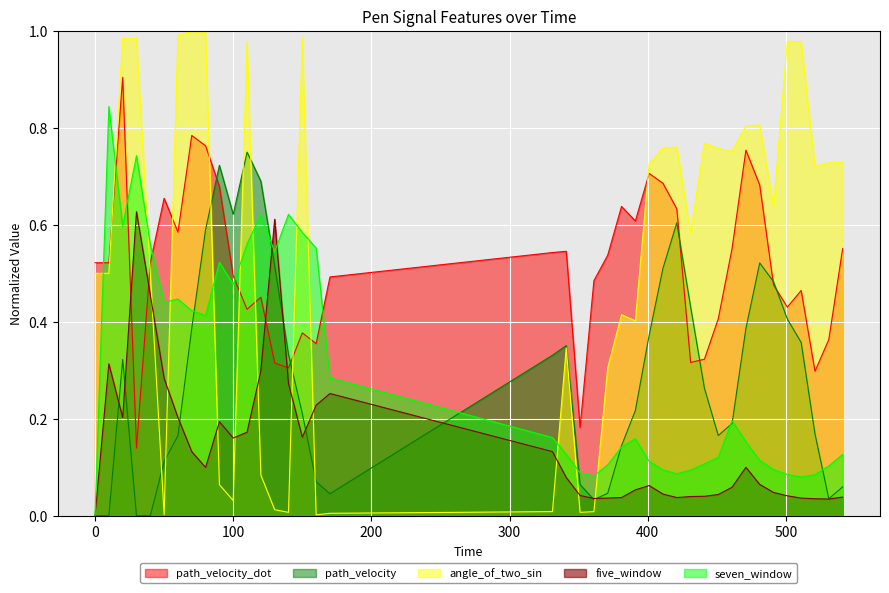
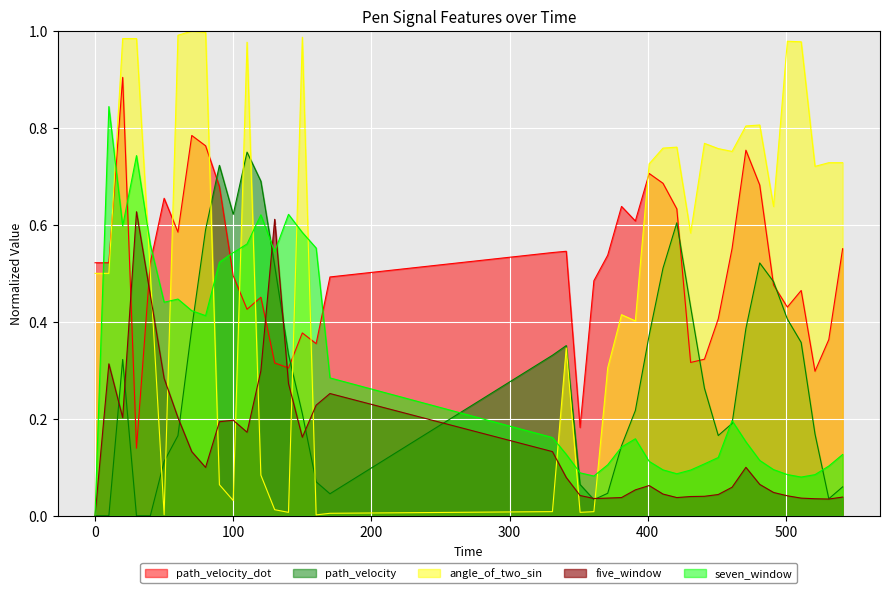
five_window, 100: 0.16 -> 0.20
seven_window, 100: 0.48 -> 0.54
